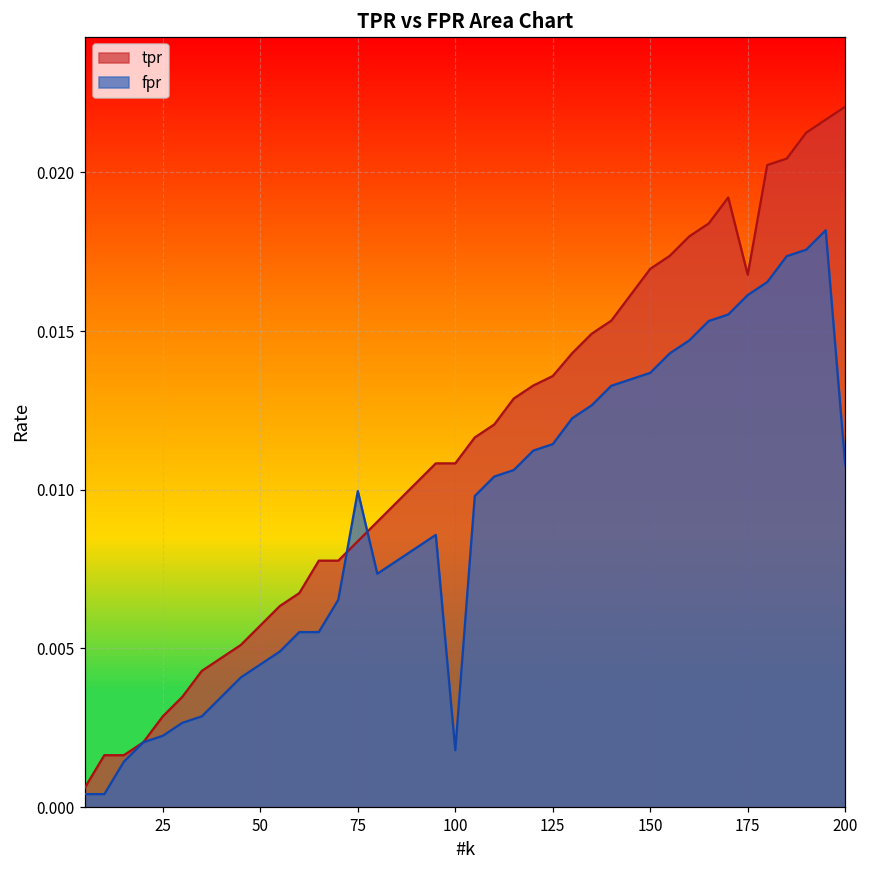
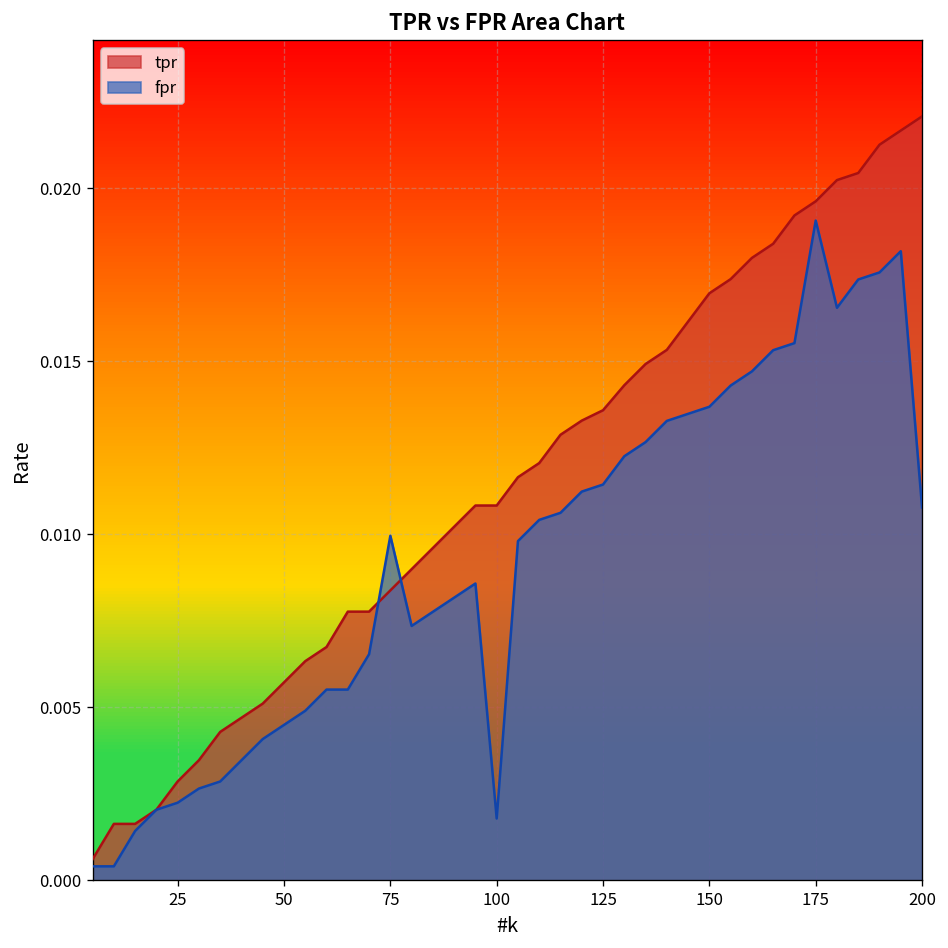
tpr, 175: 0.0168 -> 0.0196
fpr, 175: 0.0161 -> 0.0191
